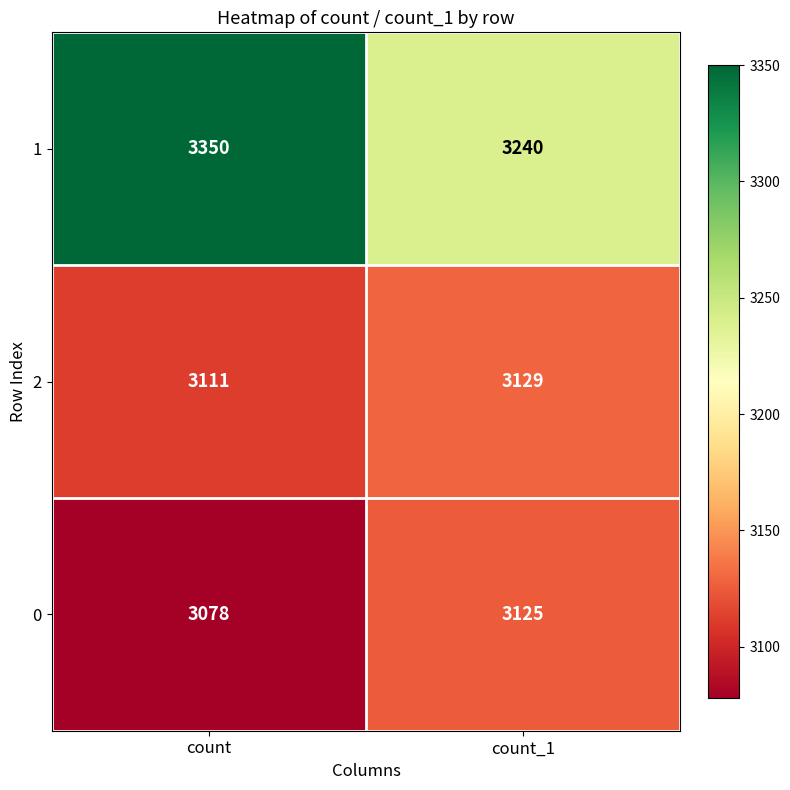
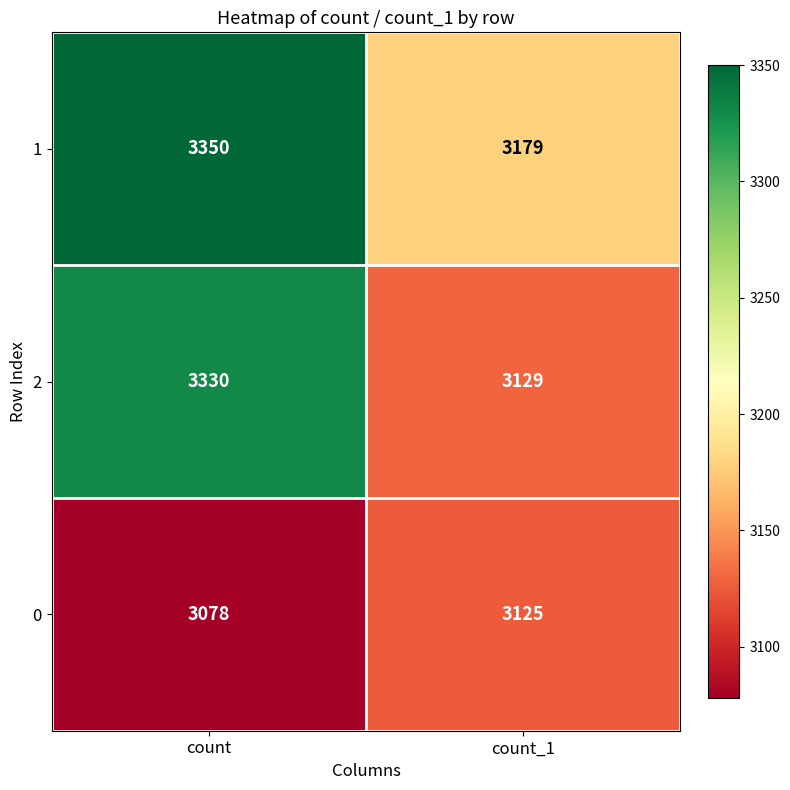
1, count_1: 3240 -> 3179
2, count: 3111 -> 3330
